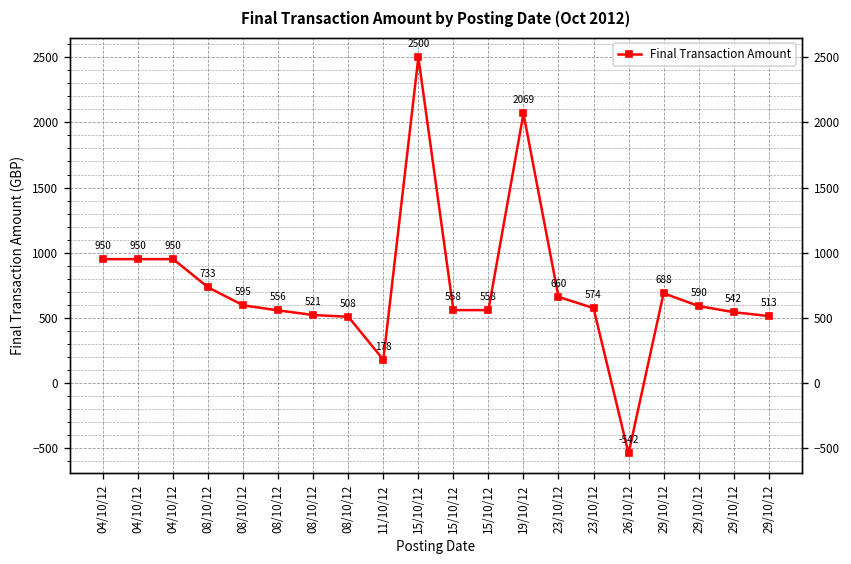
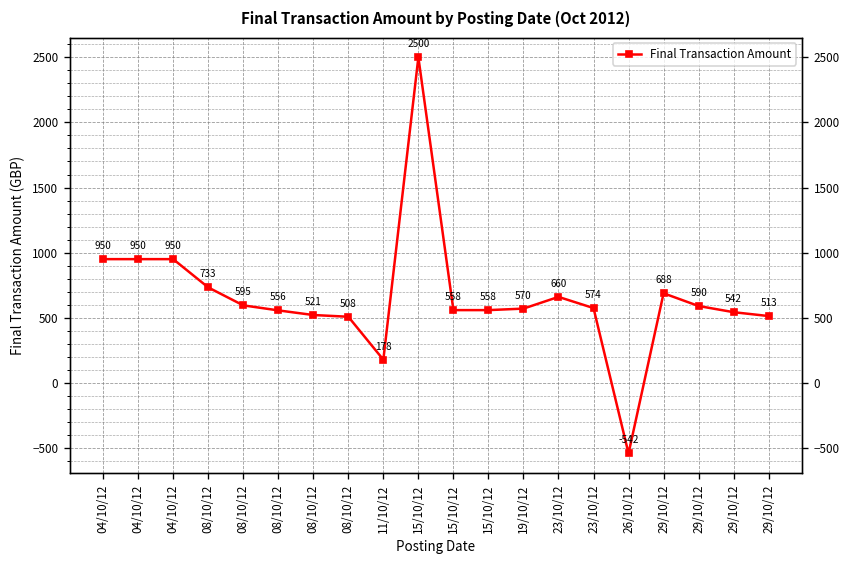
19/10/12: 2069 -> 570
